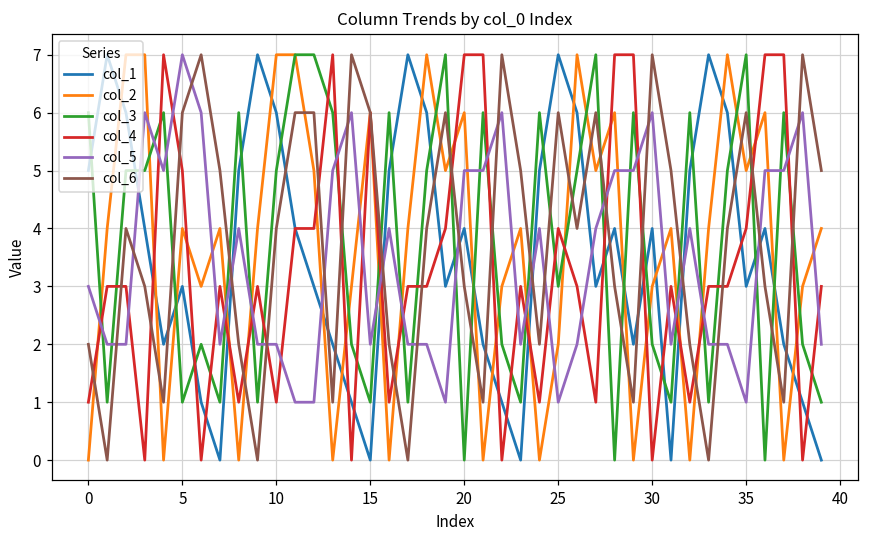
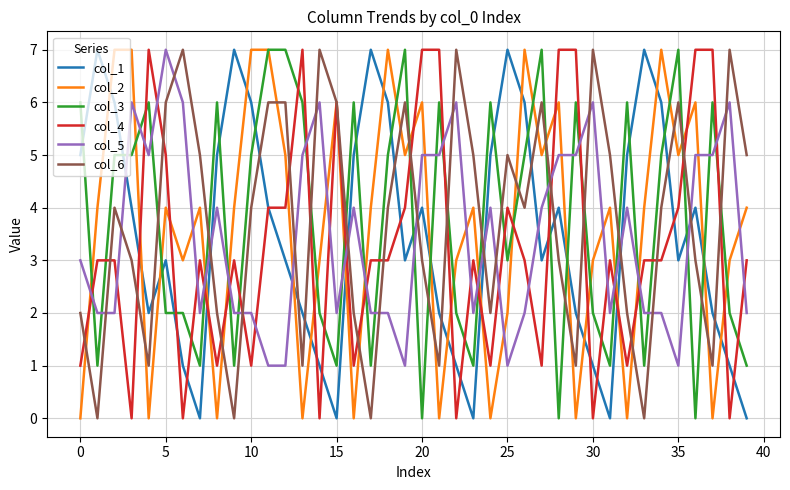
col_3, 5: 1 -> 2
col_6, 25: 6 -> 5
col_1, 30: 4 -> 1
